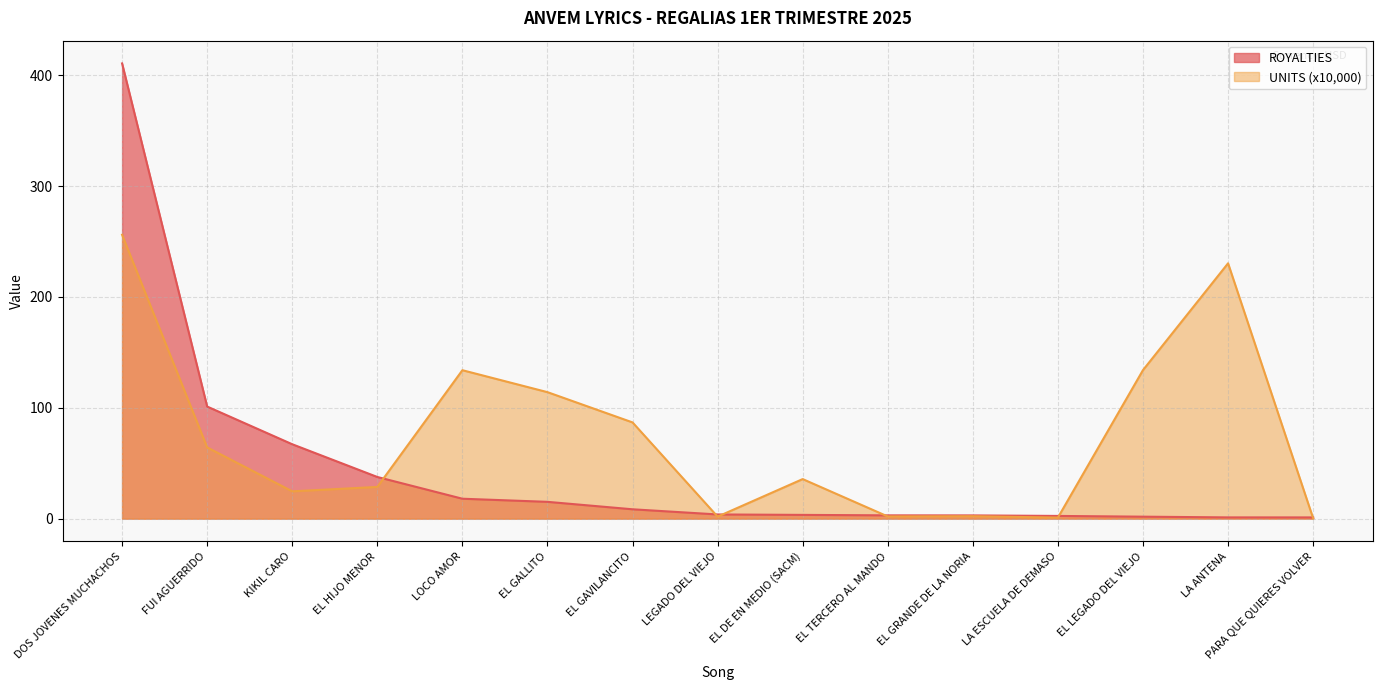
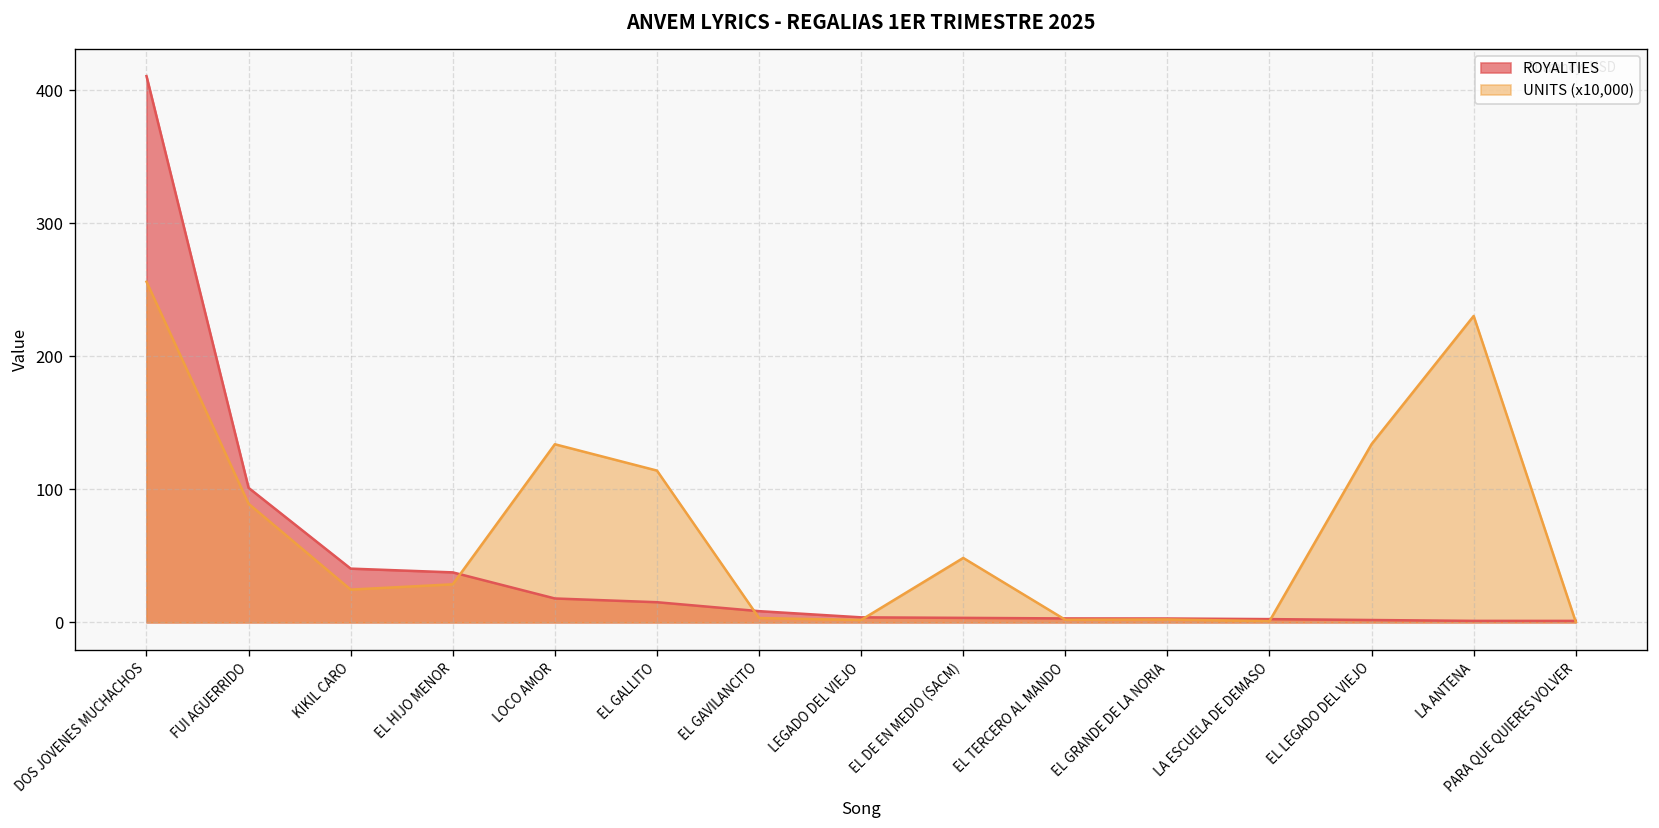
UNITS (x10,000), FUI AGUERRIDO: 64 -> 89
ROYALTIES, KIKIL CARO: 67 -> 40
UNITS (x10,000), EL GAVILANCITO: 87 -> 3
UNITS (x10,000), EL DE EN MEDIO (SACM): 36 -> 48
